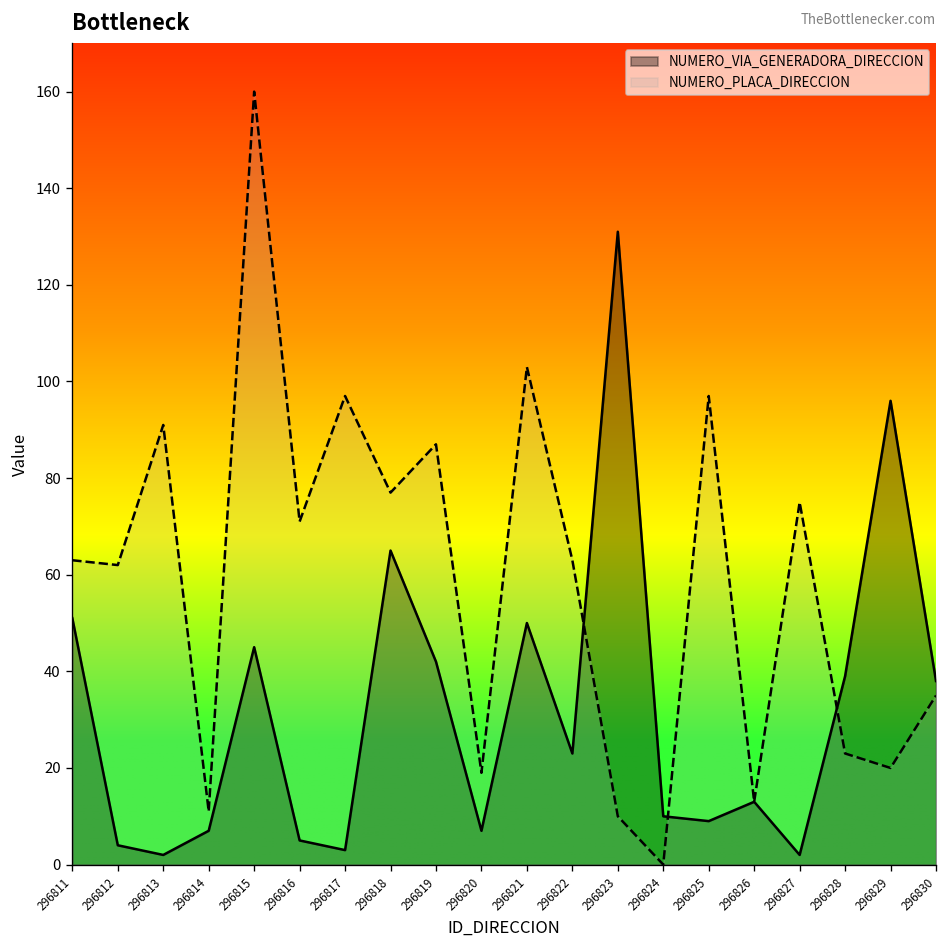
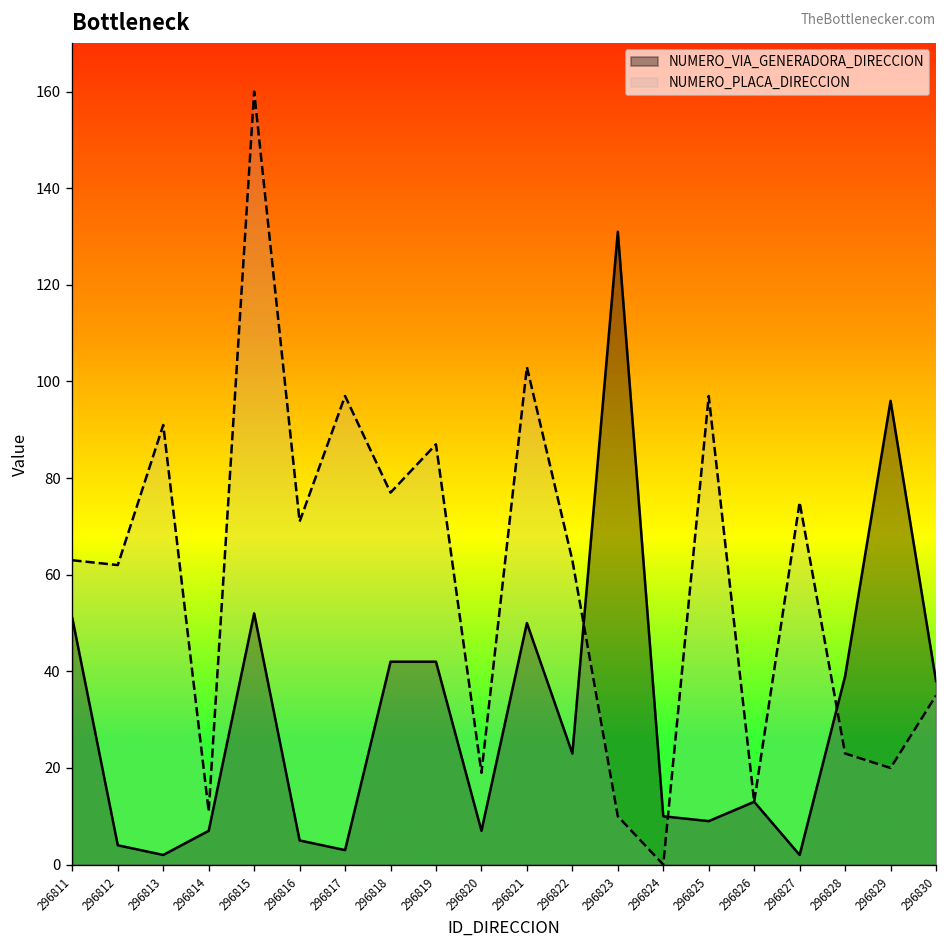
NUMERO_VIA_GENERADORA_DIRECCION, 296815: 45 -> 52
NUMERO_VIA_GENERADORA_DIRECCION, 296818: 65 -> 42
